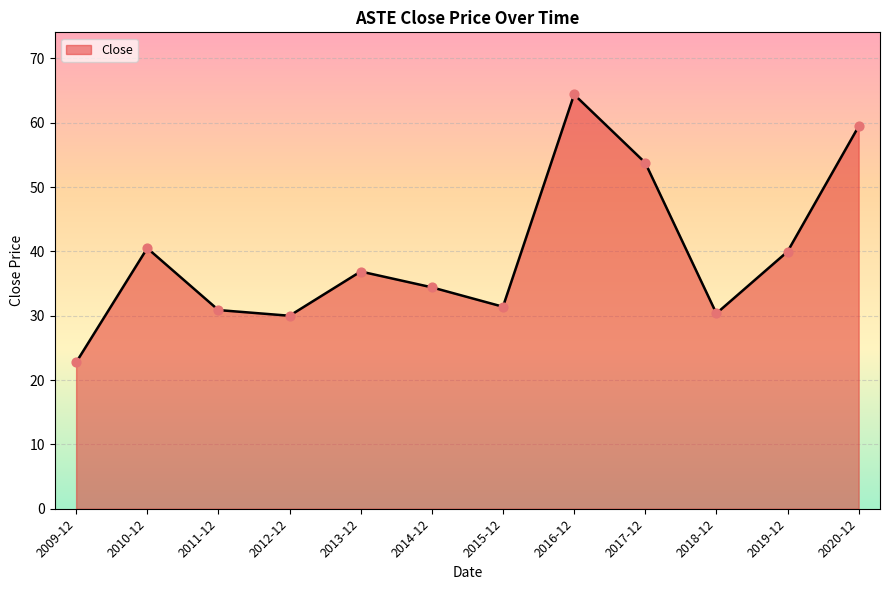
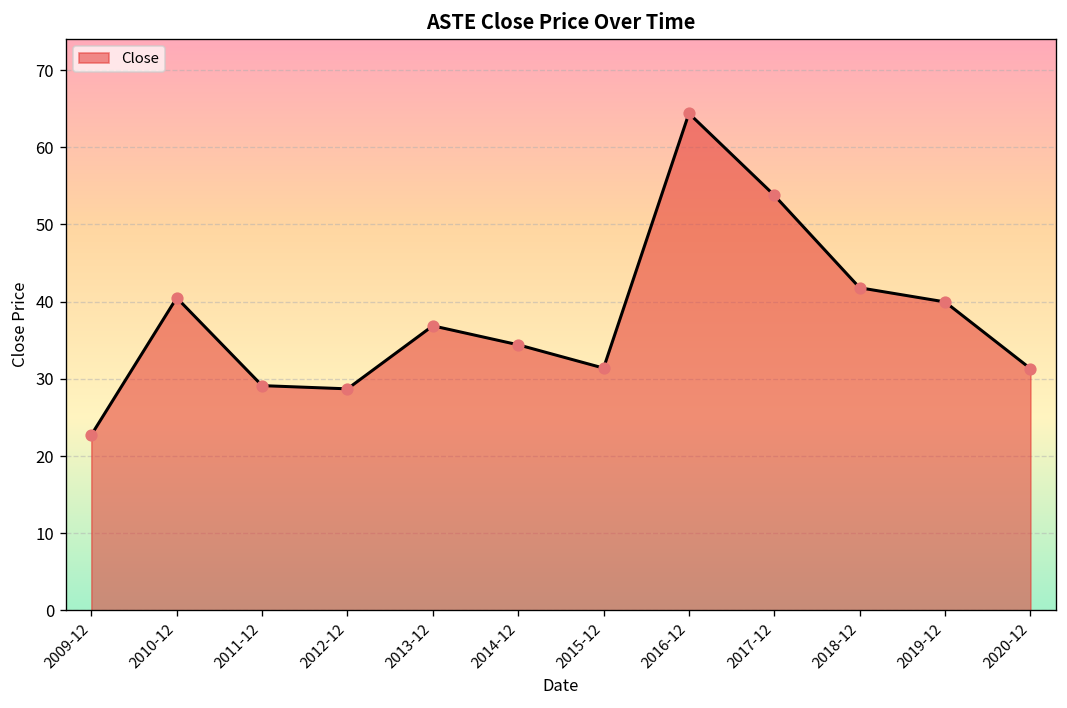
2011-12: 31 -> 29
2012-12: 30 -> 29
2018-12: 30 -> 42
2020-12: 59 -> 31
